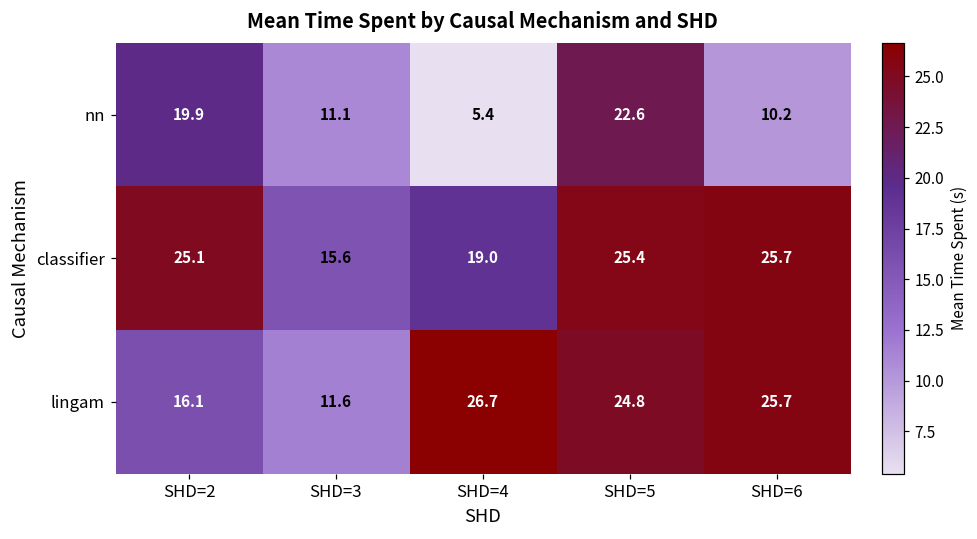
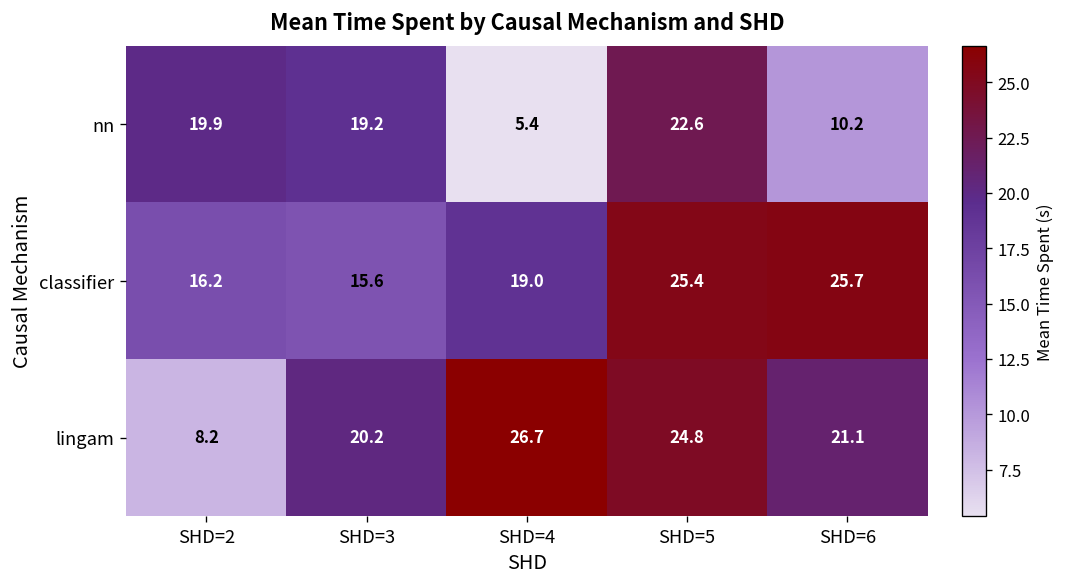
nn, SHD=3: 11.1 -> 19.2
classifier, SHD=2: 25.1 -> 16.2
lingam, SHD=2: 16.1 -> 8.2
lingam, SHD=3: 11.6 -> 20.2
lingam, SHD=6: 25.7 -> 21.1
